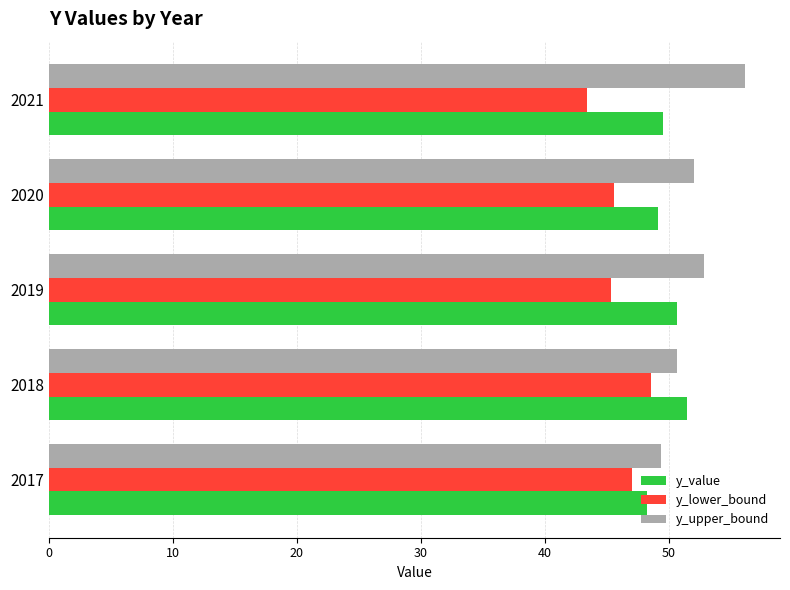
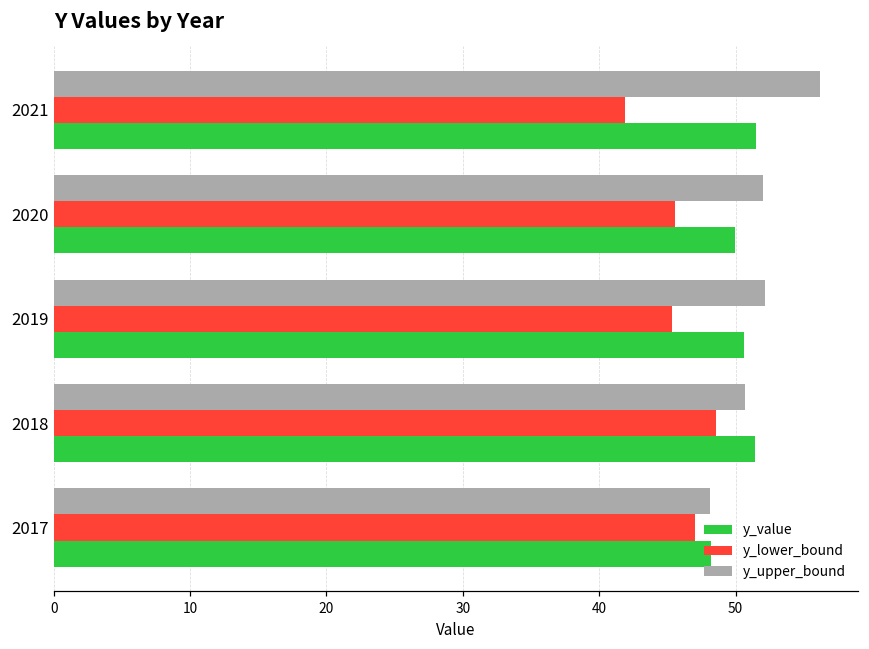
y_lower_bound, 2021: 43.4 -> 41.9
y_value, 2021: 49.6 -> 51.5
y_value, 2020: 49.1 -> 49.9
y_upper_bound, 2019: 52.8 -> 52.2
y_upper_bound, 2017: 49.4 -> 48.1
